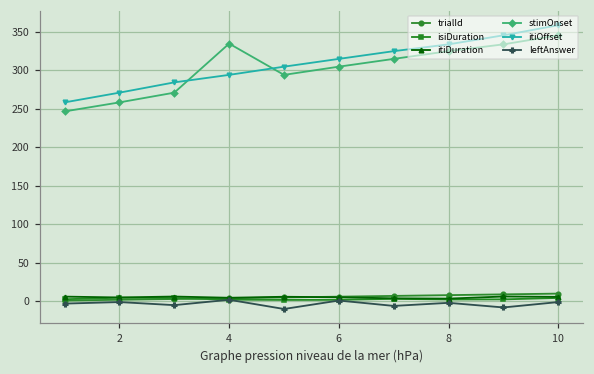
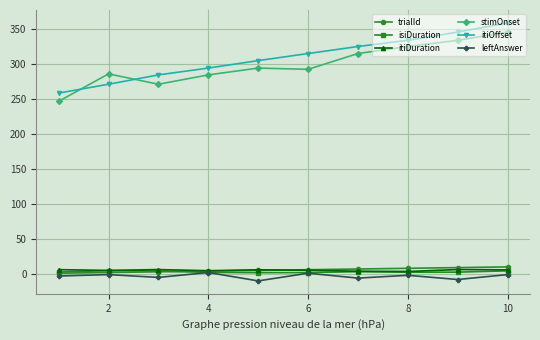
stimOnset, 2: 260 -> 290
stimOnset, 4: 330 -> 280
stimOnset, 6: 300 -> 290
